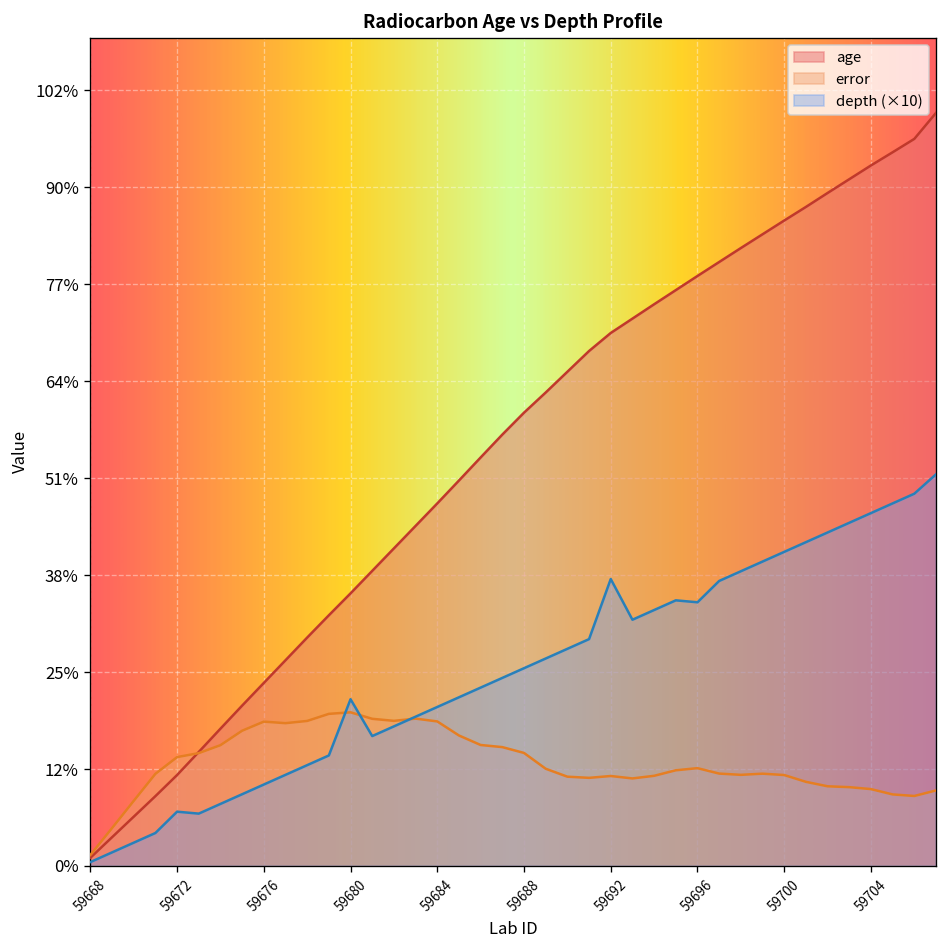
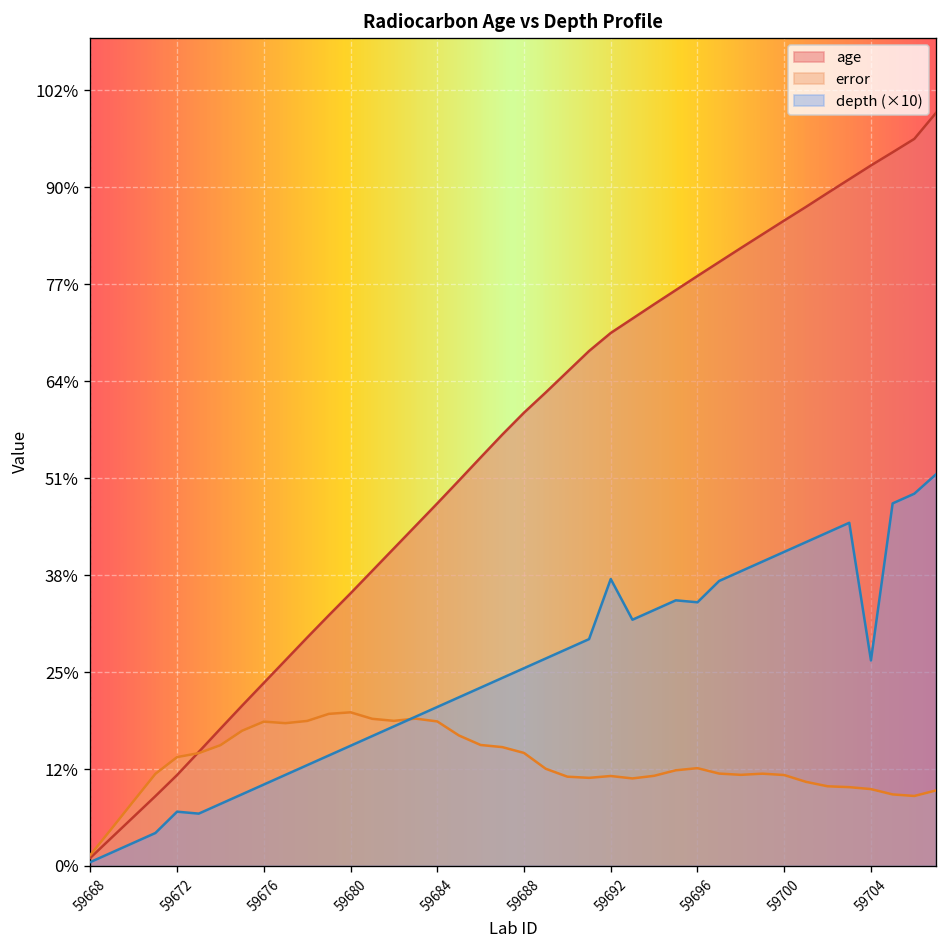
depth (×10), 59680: 22% -> 16%
depth (×10), 59704: 46% -> 27%
